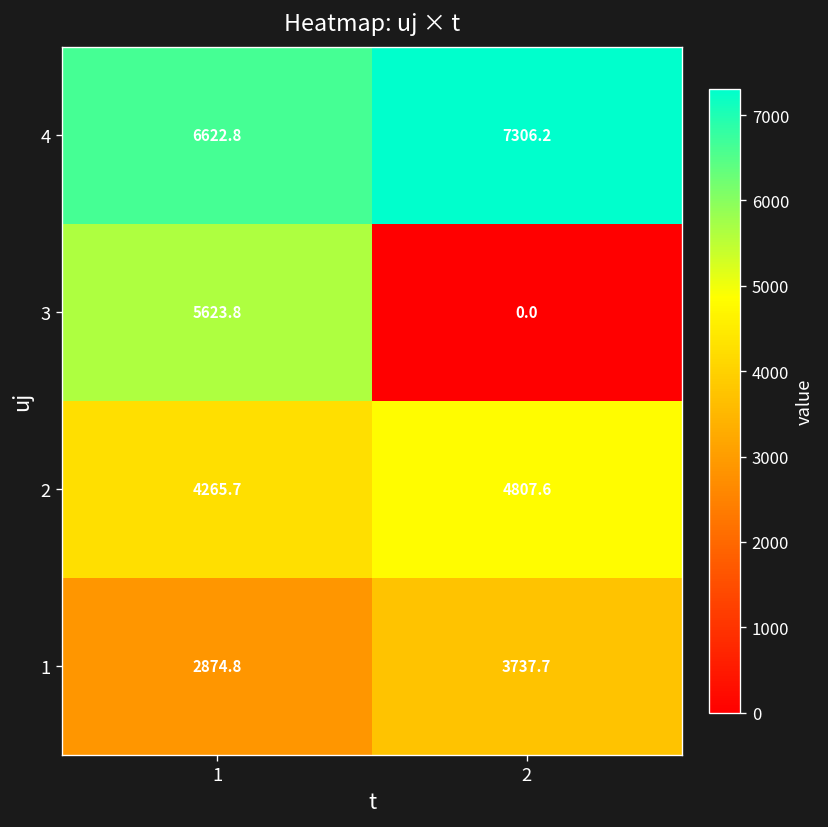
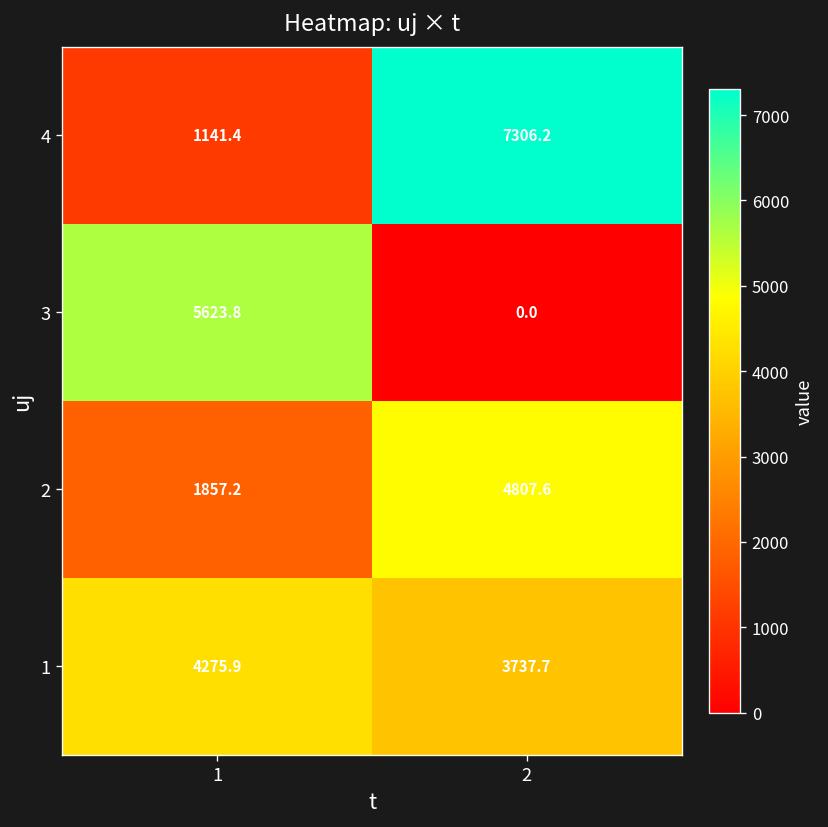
4, 1: 6622.8 -> 1141.4
2, 1: 4265.7 -> 1857.2
1, 1: 2874.8 -> 4275.9
